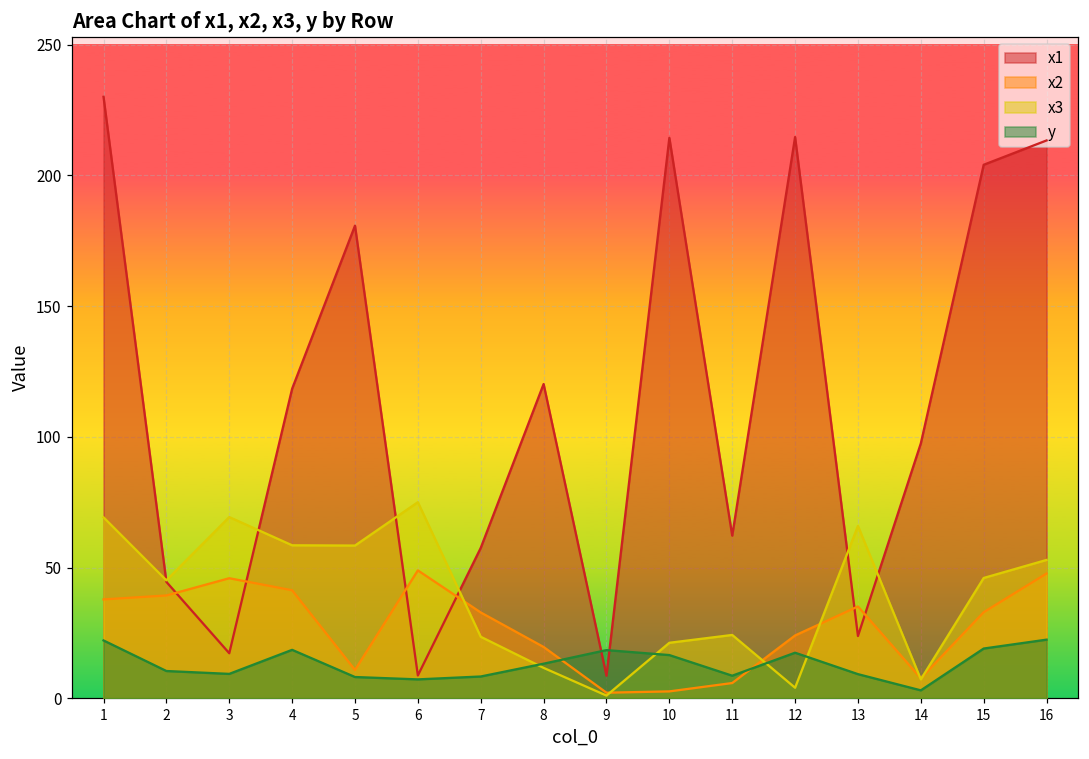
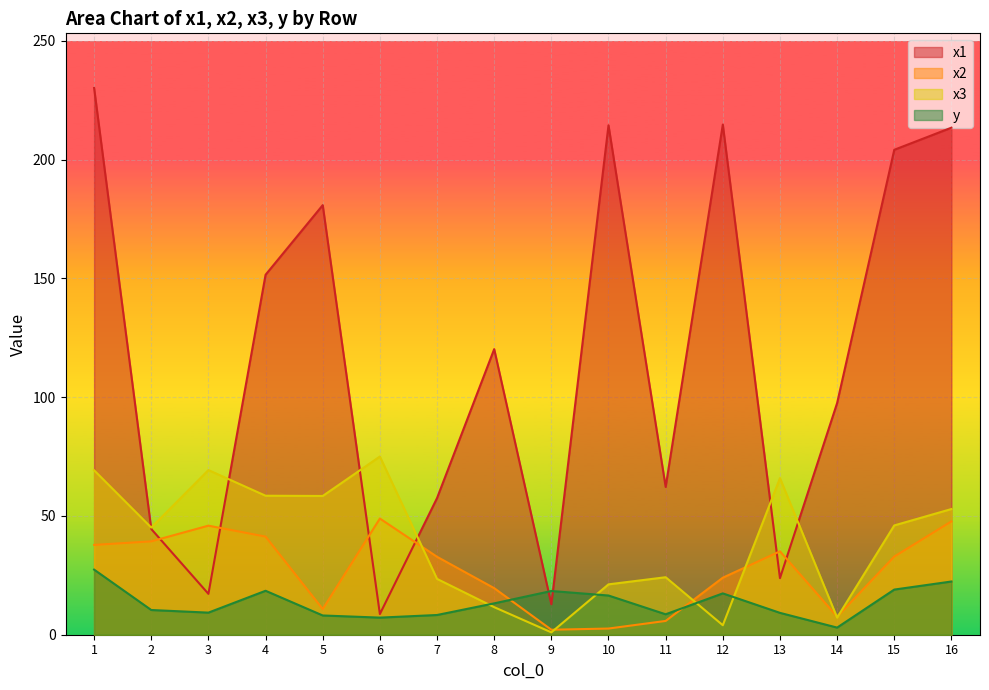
y, 1: 22 -> 27
x1, 4: 118 -> 152
x1, 9: 9 -> 13
